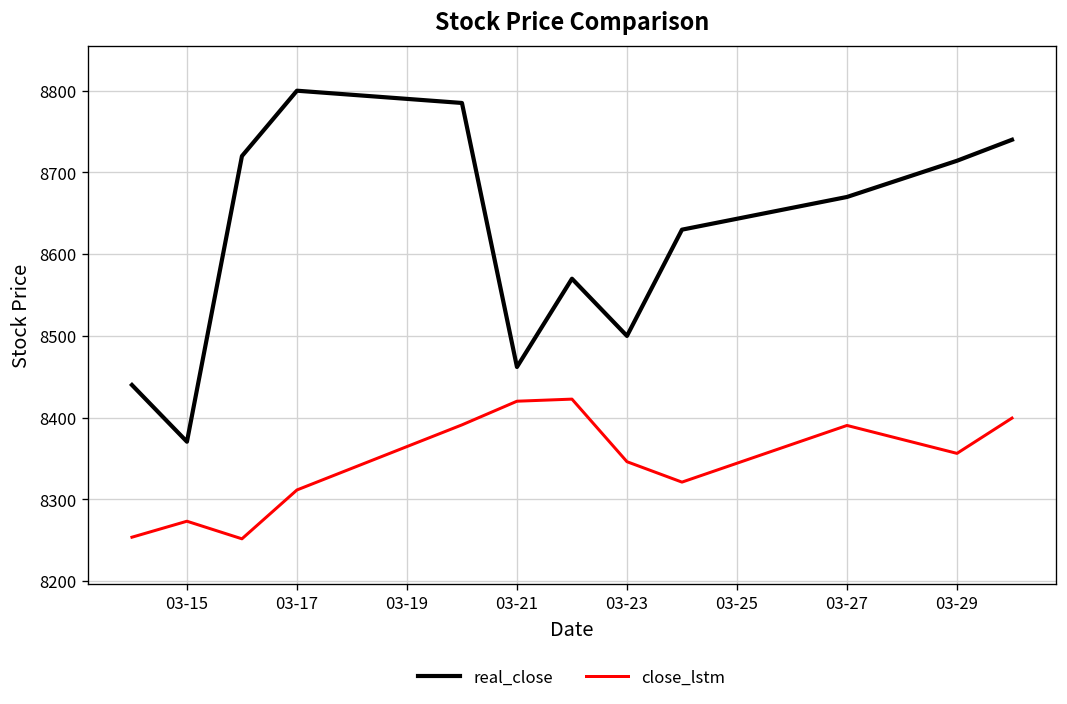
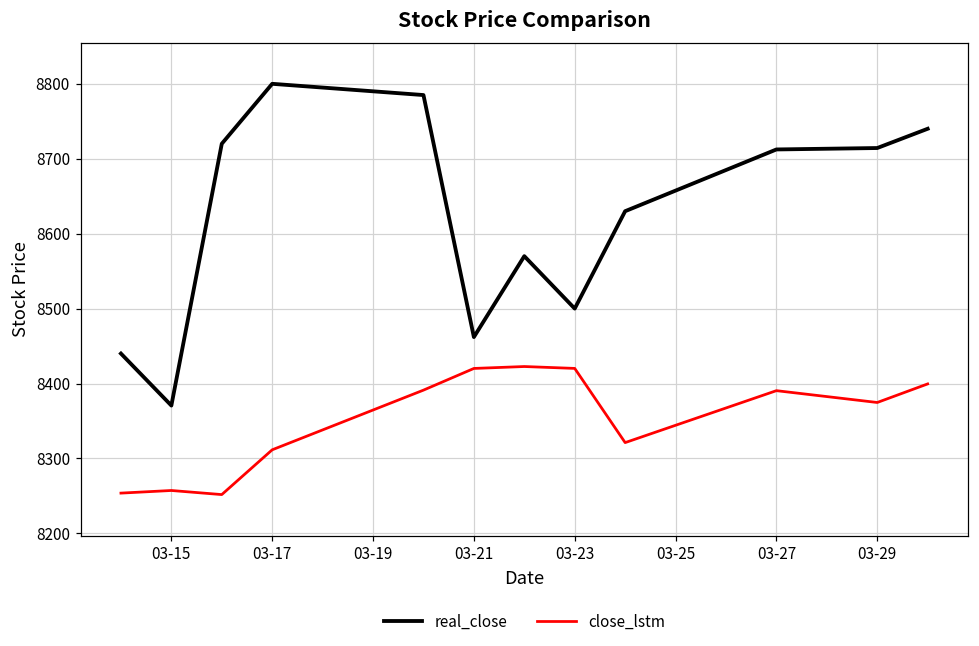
close_lstm, 03-15: 8270 -> 8260
close_lstm, 03-23: 8350 -> 8420
real_close, 03-27: 8670 -> 8710
close_lstm, 03-29: 8360 -> 8370
